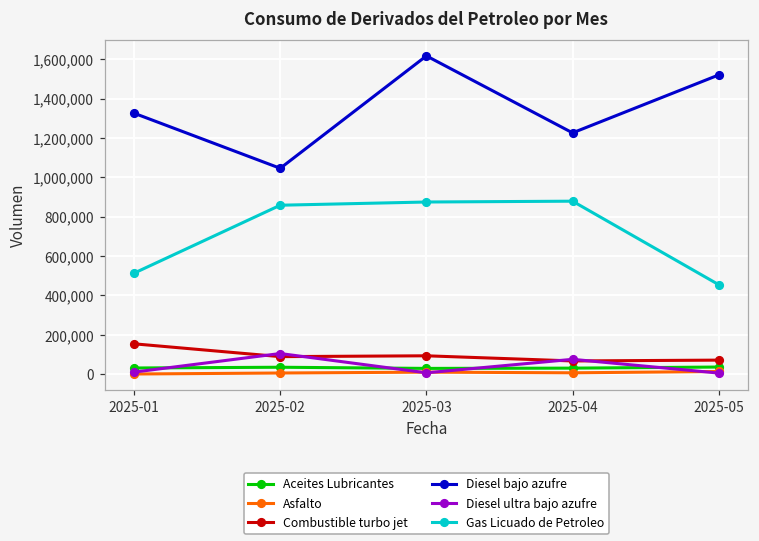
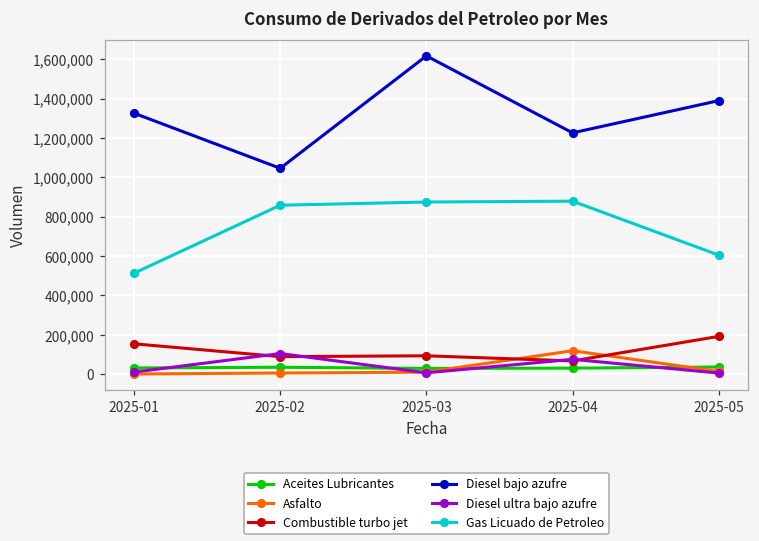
Asfalto, 2025-04: 10,000 -> 120,000
Combustible turbo jet, 2025-05: 70,000 -> 190,000
Diesel bajo azufre, 2025-05: 1,520,000 -> 1,390,000
Gas Licuado de Petroleo, 2025-05: 450,000 -> 600,000
